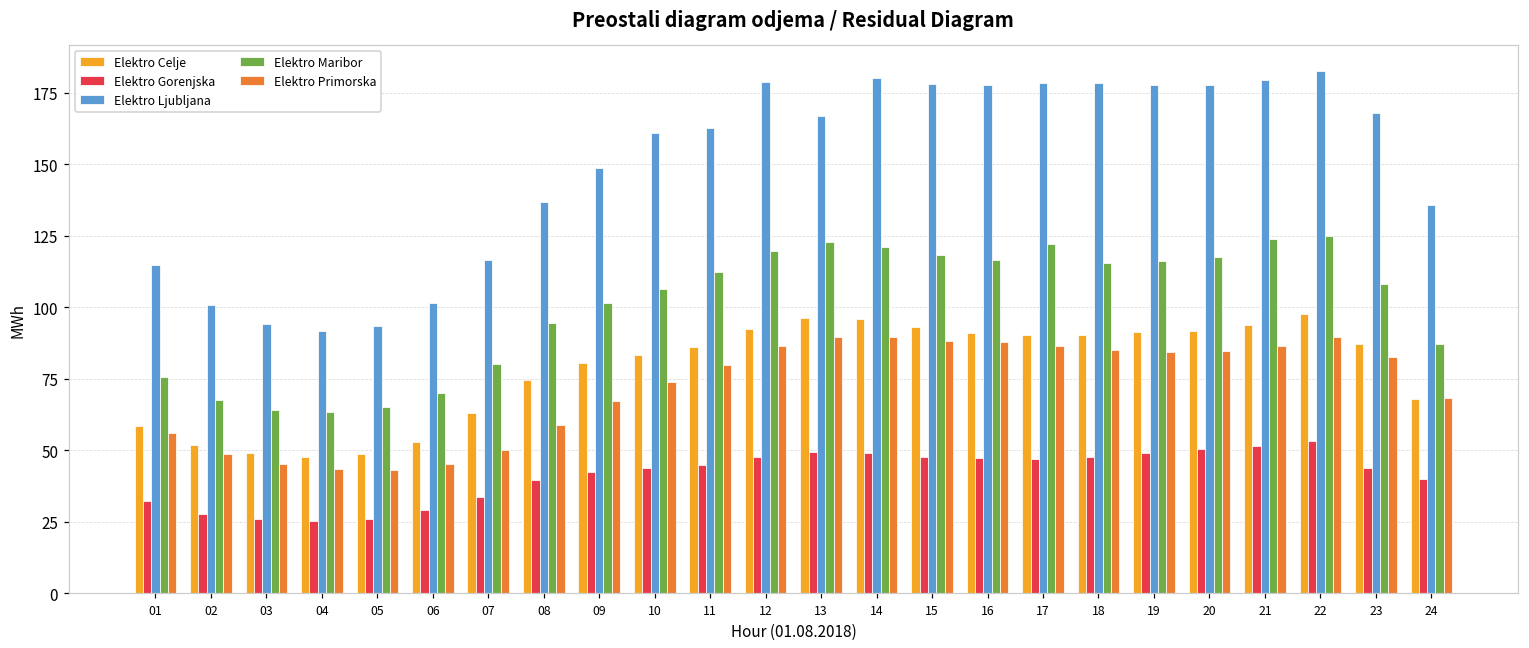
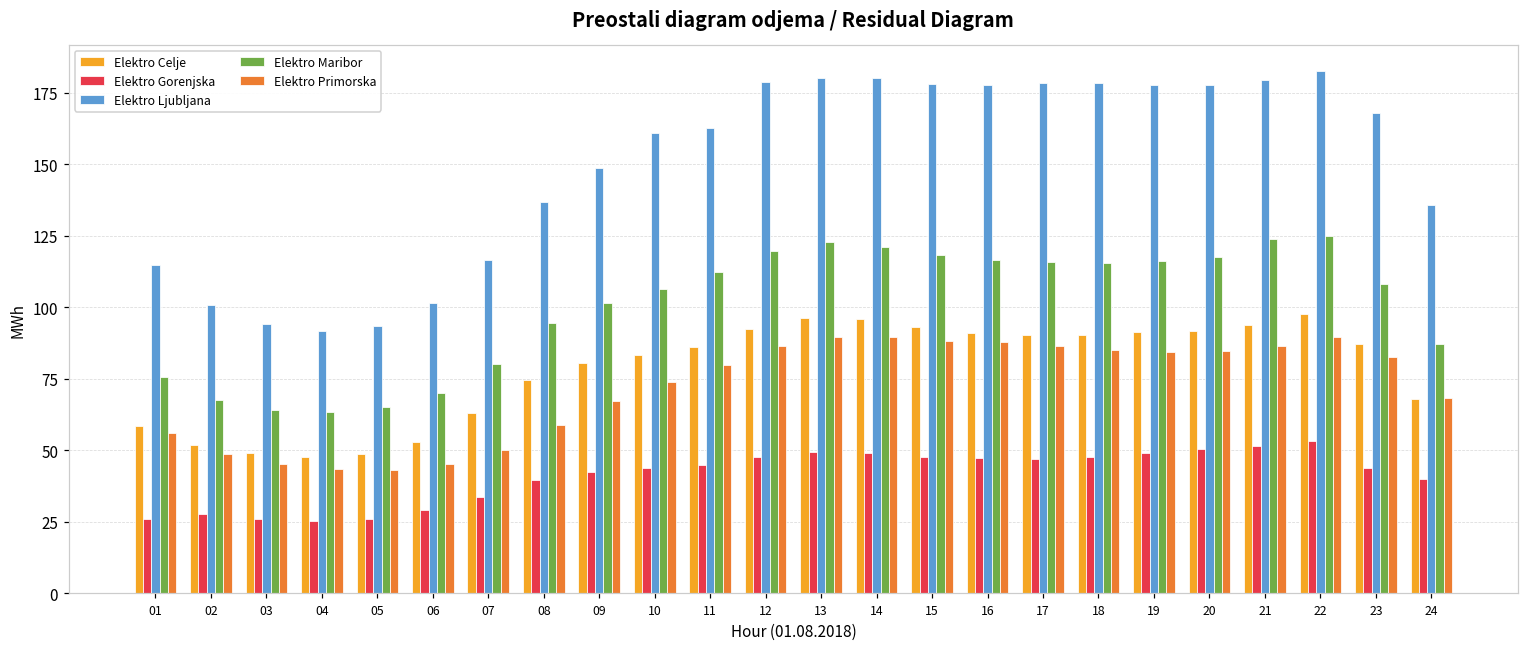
Elektro Gorenjska, 01: 32 -> 26
Elektro Ljubljana, 13: 167 -> 180
Elektro Maribor, 17: 122 -> 116
